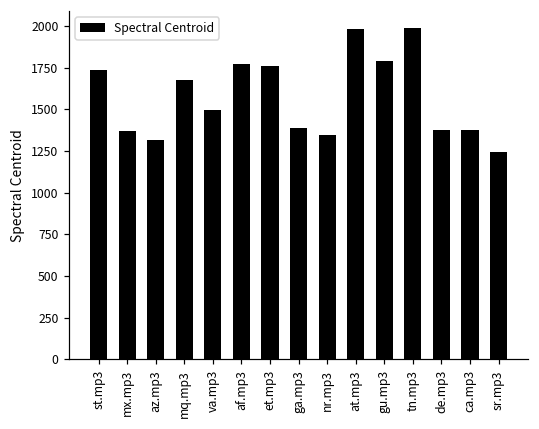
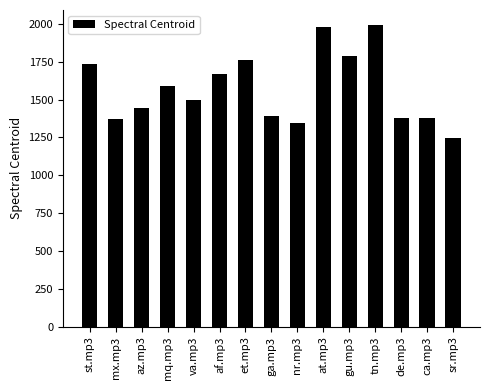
az.mp3: 1320 -> 1450
mq.mp3: 1680 -> 1590
af.mp3: 1770 -> 1670
